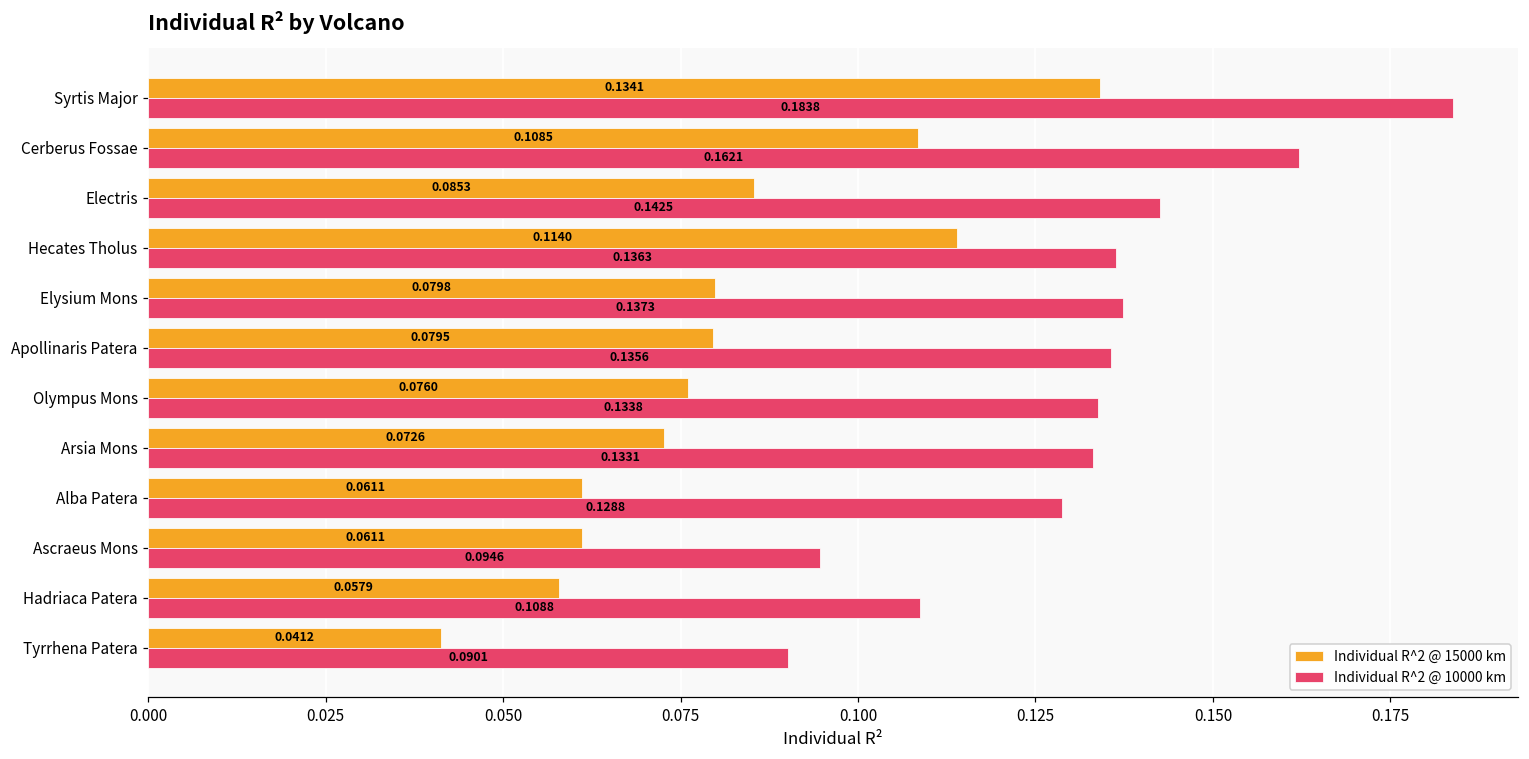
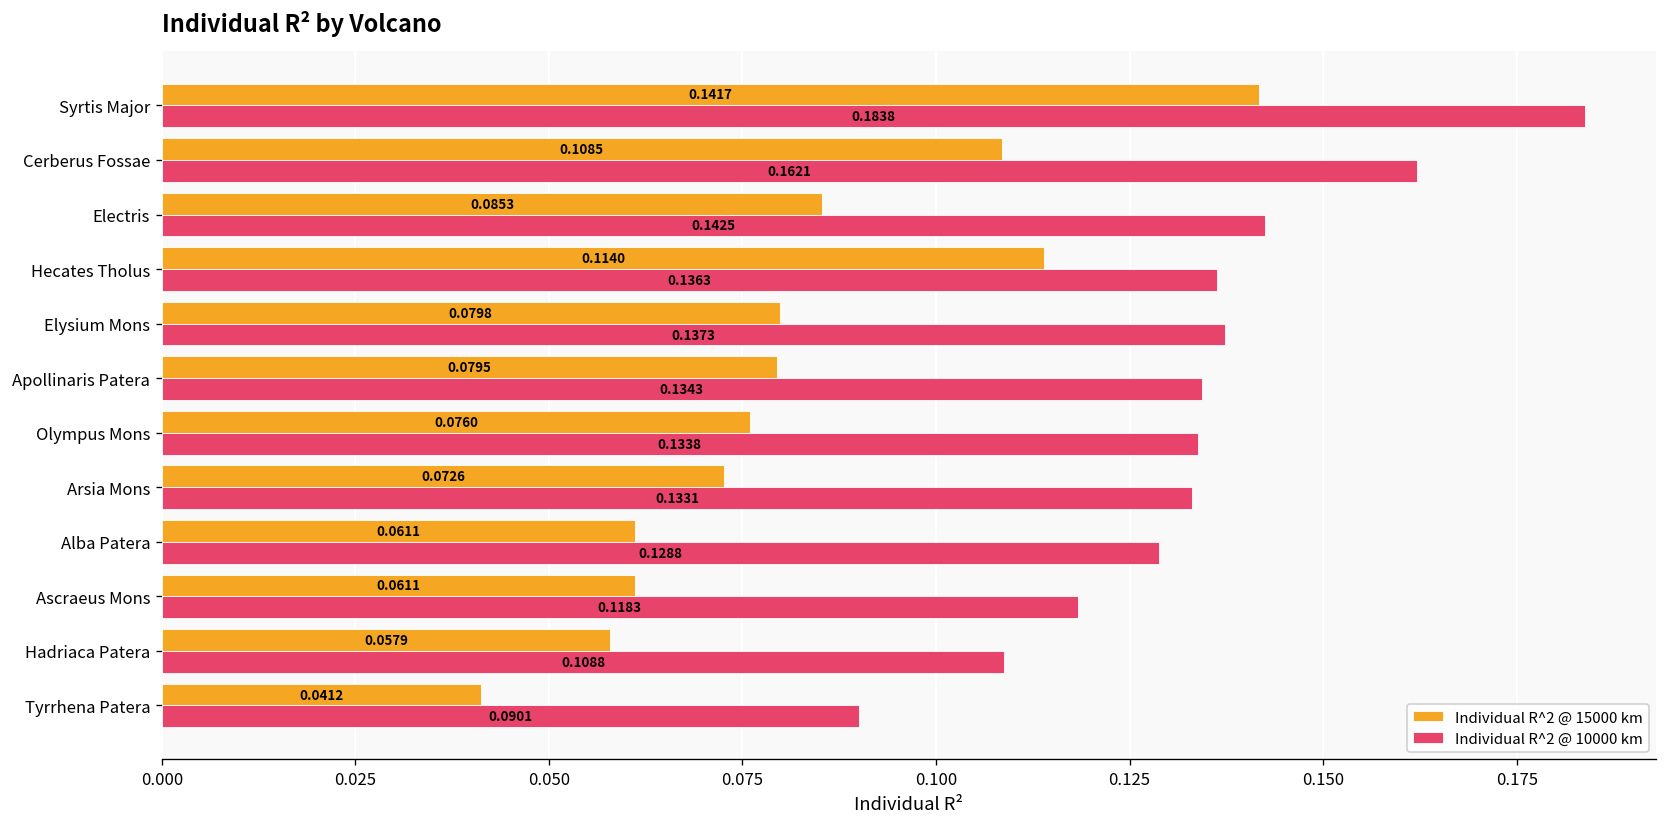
Individual R^2 @ 15000 km, Syrtis Major: 0.1341 -> 0.1417
Individual R^2 @ 10000 km, Apollinaris Patera: 0.1356 -> 0.1343
Individual R^2 @ 10000 km, Ascraeus Mons: 0.0946 -> 0.1183
